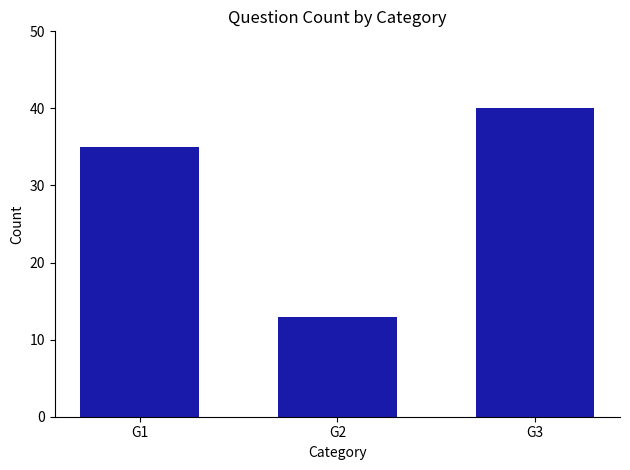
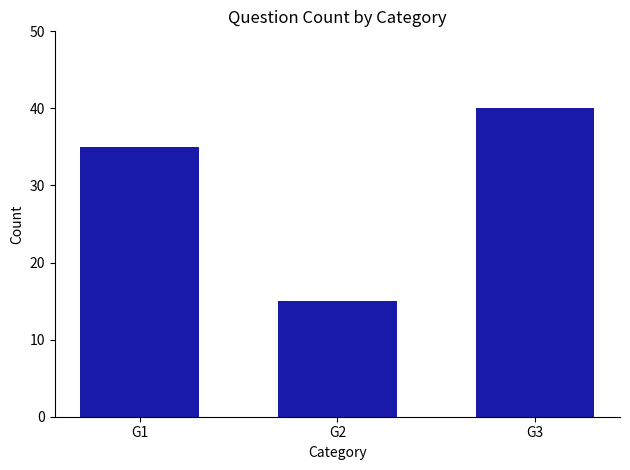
G2: 13 -> 15
